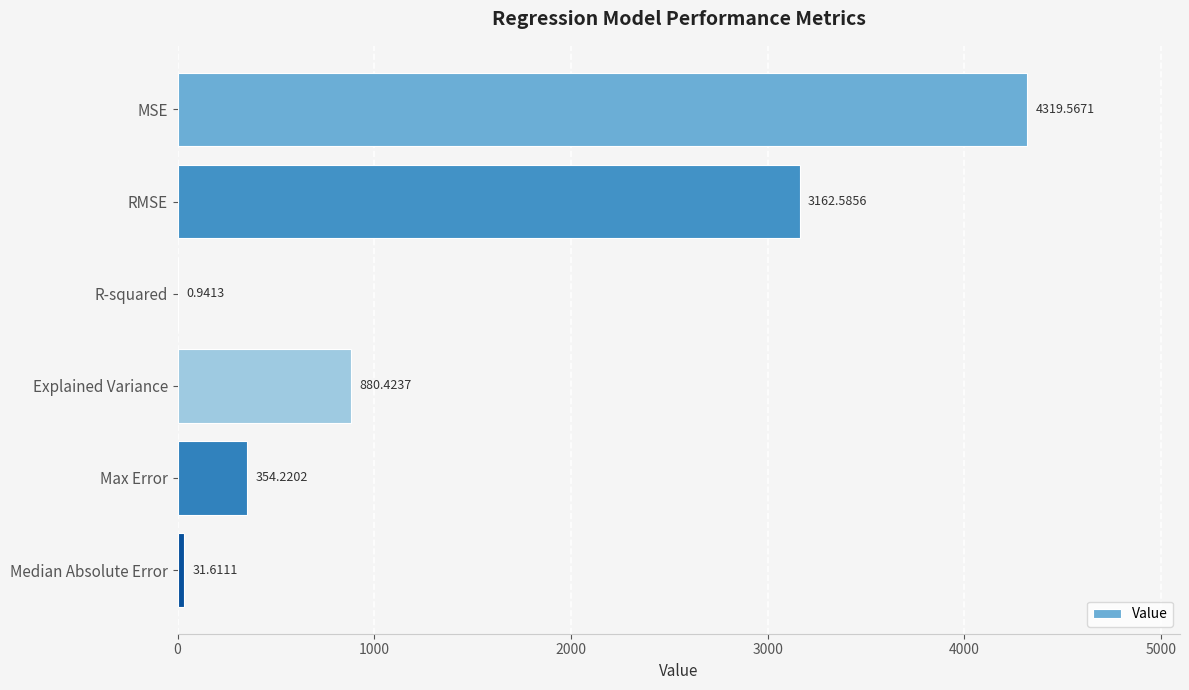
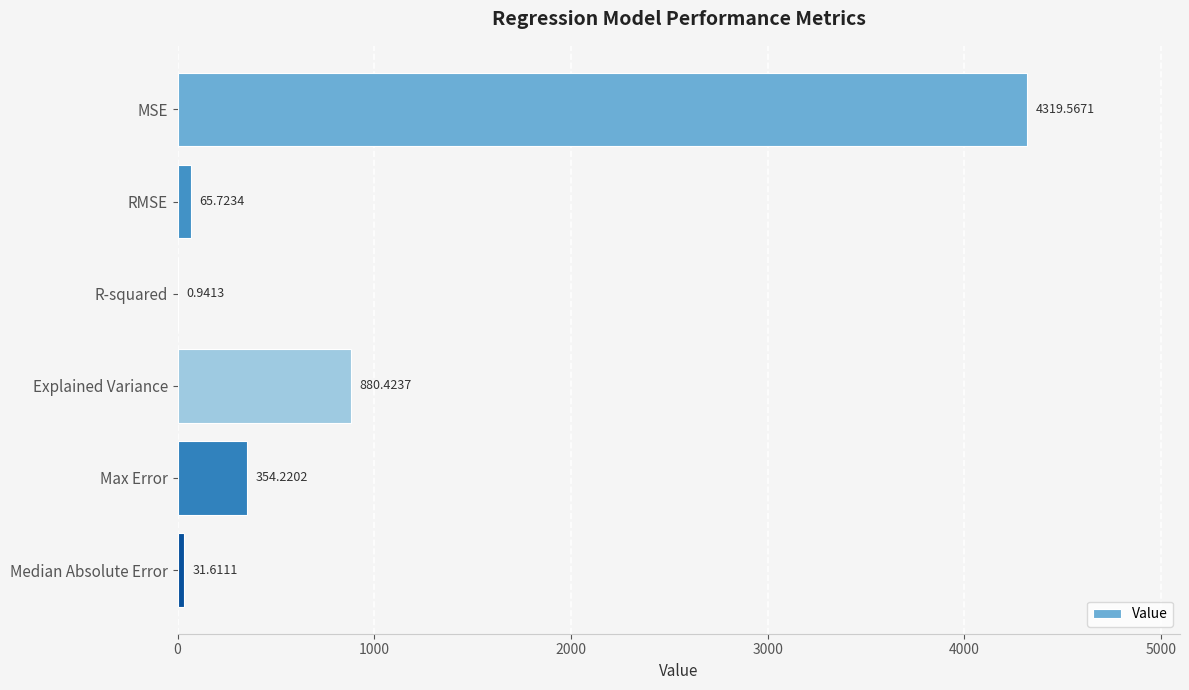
RMSE: 3162.5856 -> 65.7234
